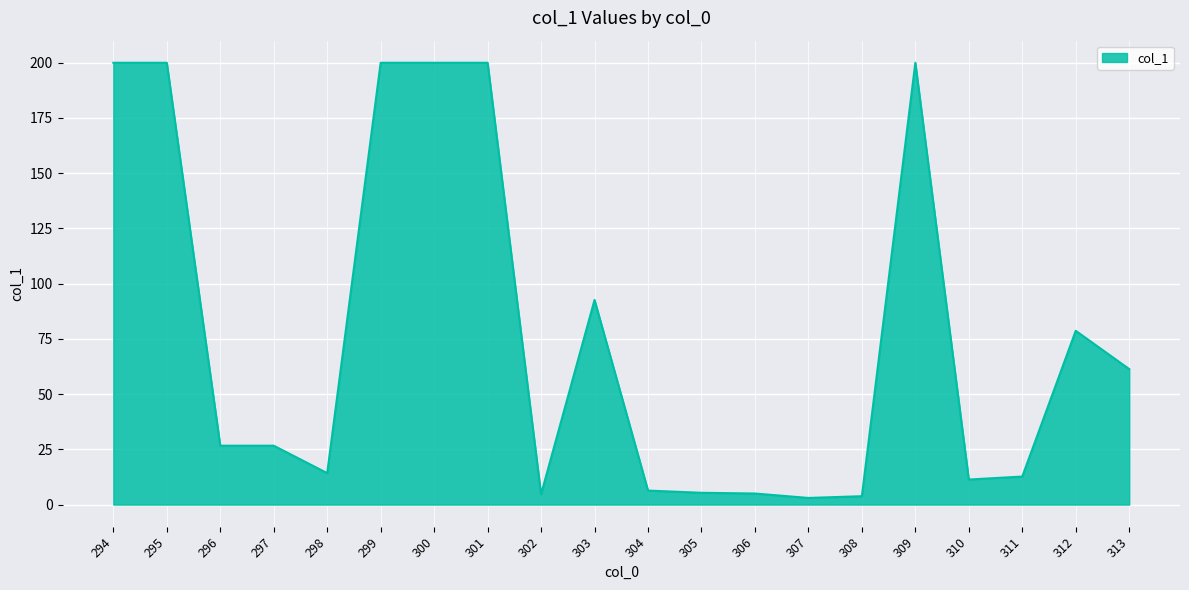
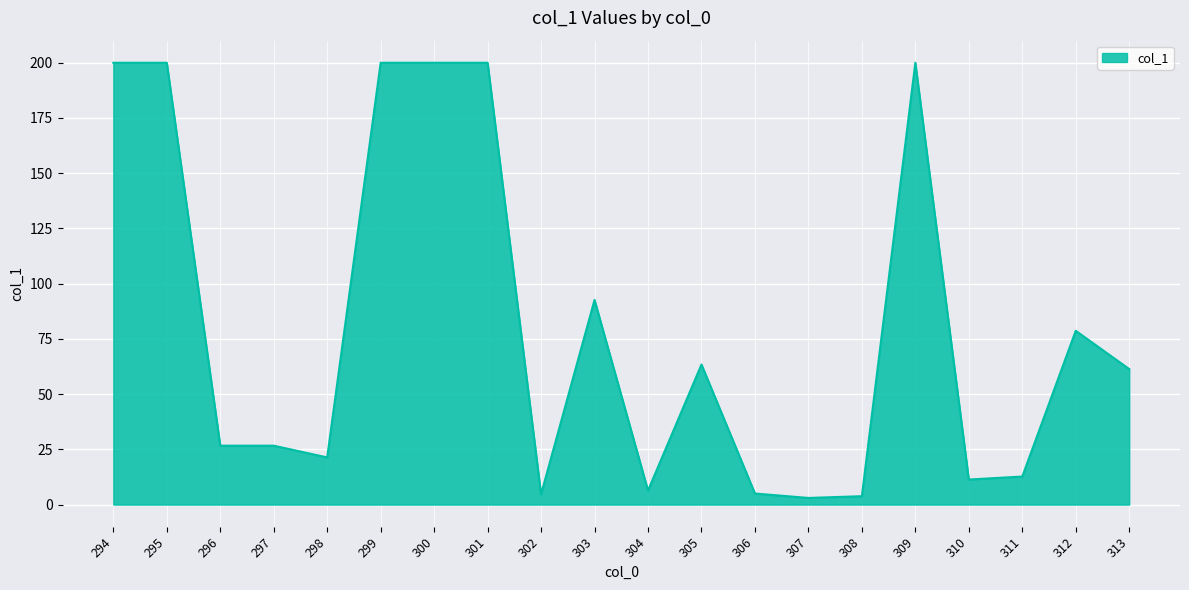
298: 14 -> 21
305: 5 -> 63
